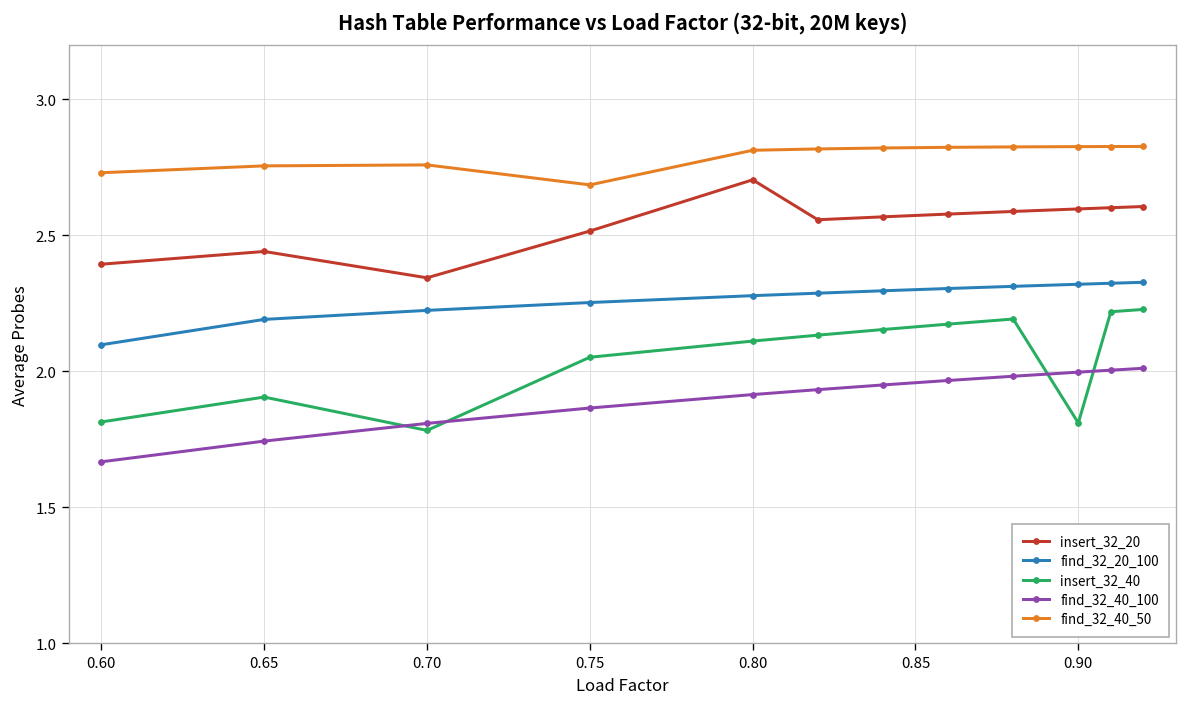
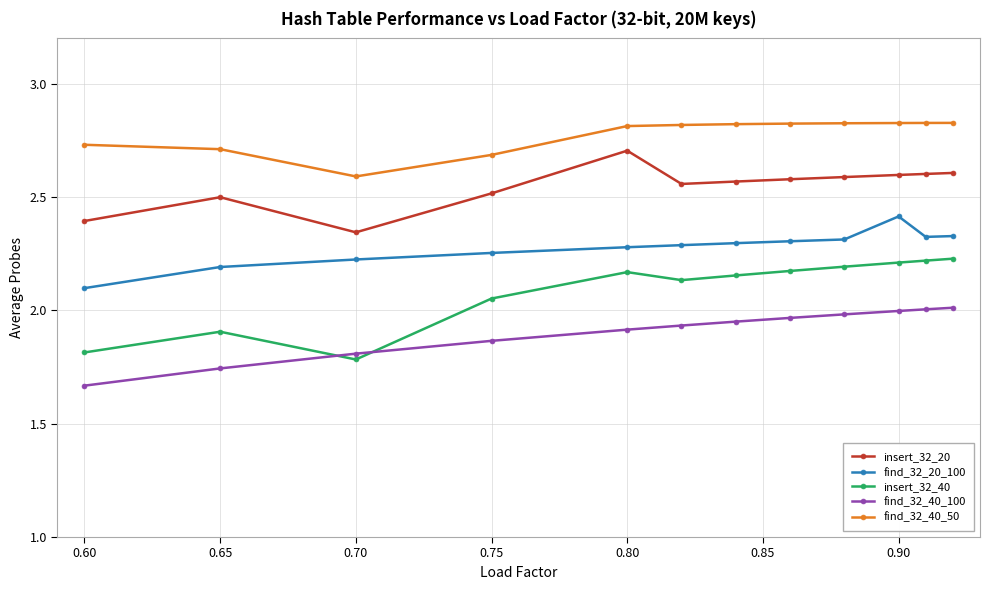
insert_32_20, 0.65: 2.44 -> 2.50
find_32_40_50, 0.65: 2.76 -> 2.71
find_32_40_50, 0.70: 2.76 -> 2.59
insert_32_40, 0.80: 2.11 -> 2.17
find_32_20_100, 0.90: 2.32 -> 2.41
insert_32_40, 0.90: 1.81 -> 2.21
